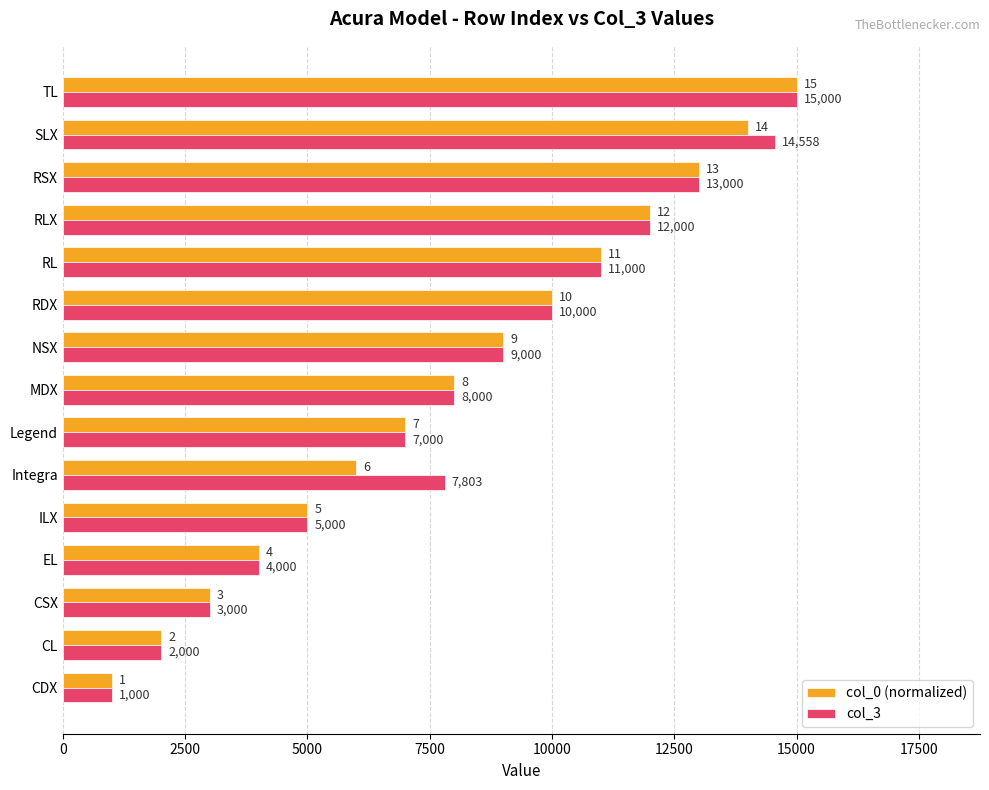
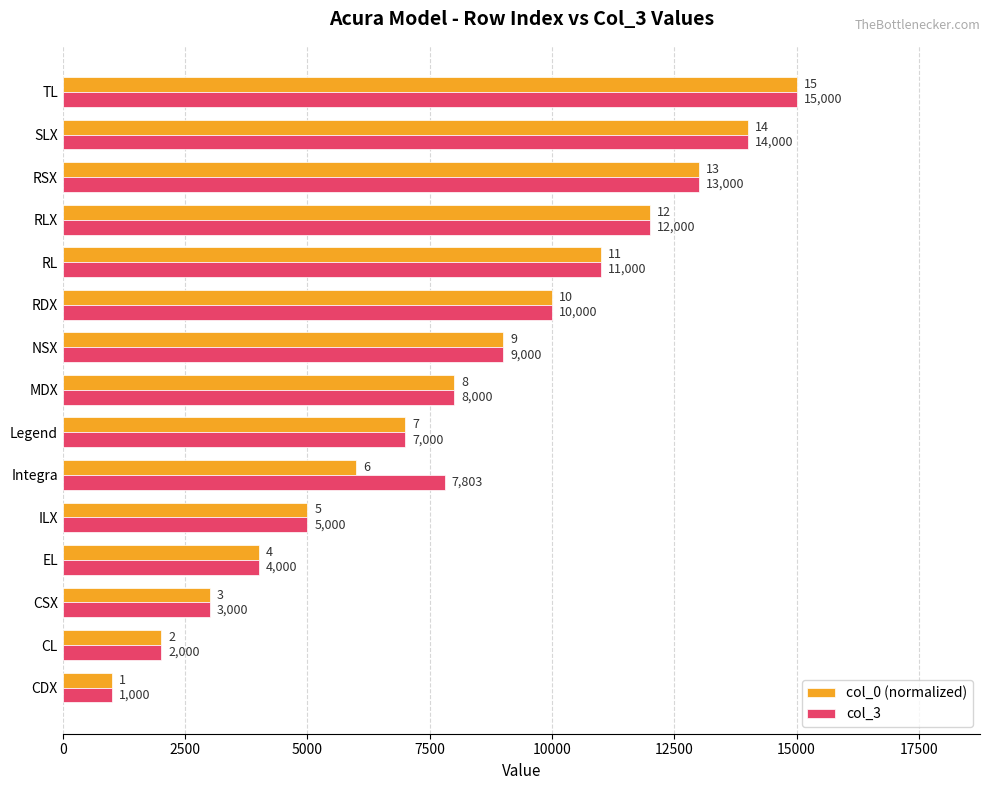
col_3, SLX: 14,558 -> 14,000
